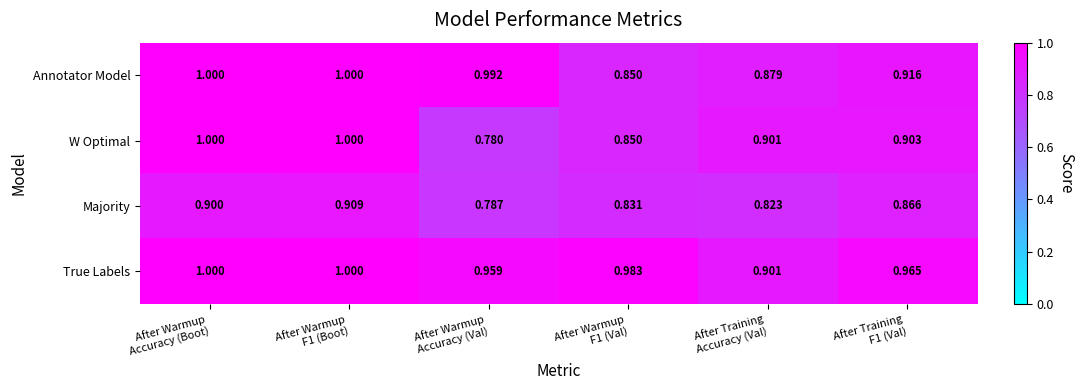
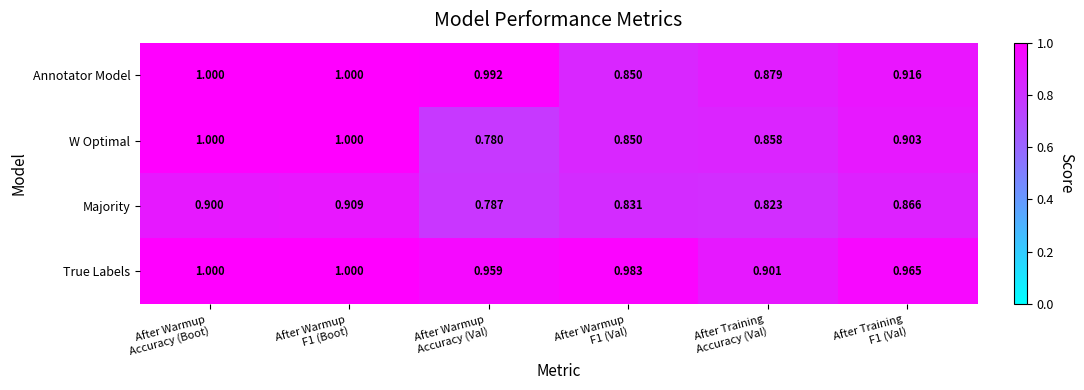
W Optimal, After Training Accuracy (Val): 0.901 -> 0.858
